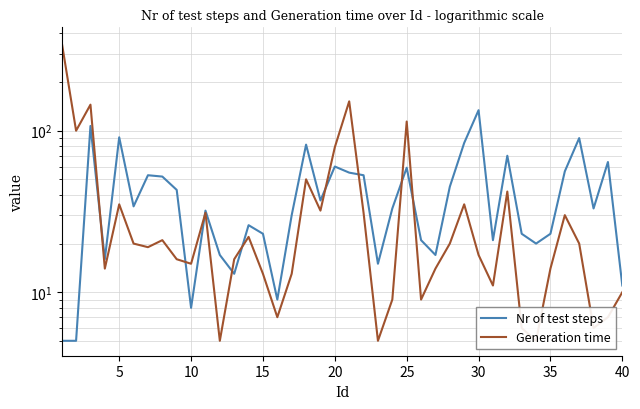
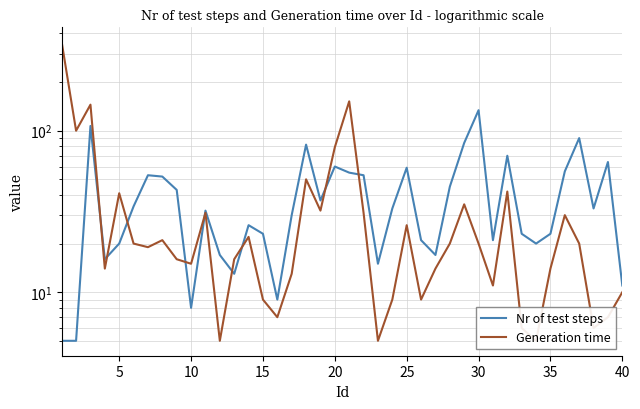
Nr of test steps, 5: 90 -> 20
Generation time, 5: 35 -> 41
Generation time, 15: 13 -> 9
Generation time, 25: 110 -> 26
Generation time, 30: 17 -> 20
